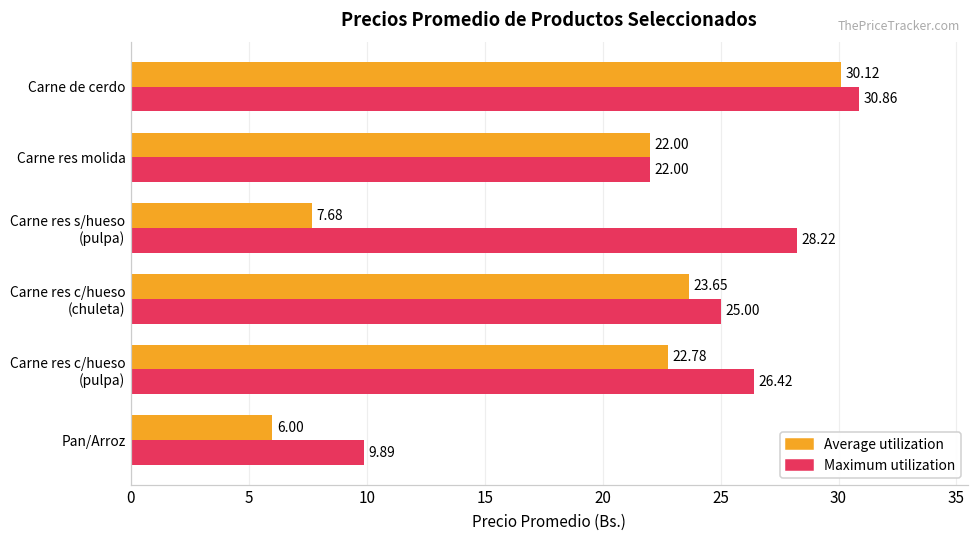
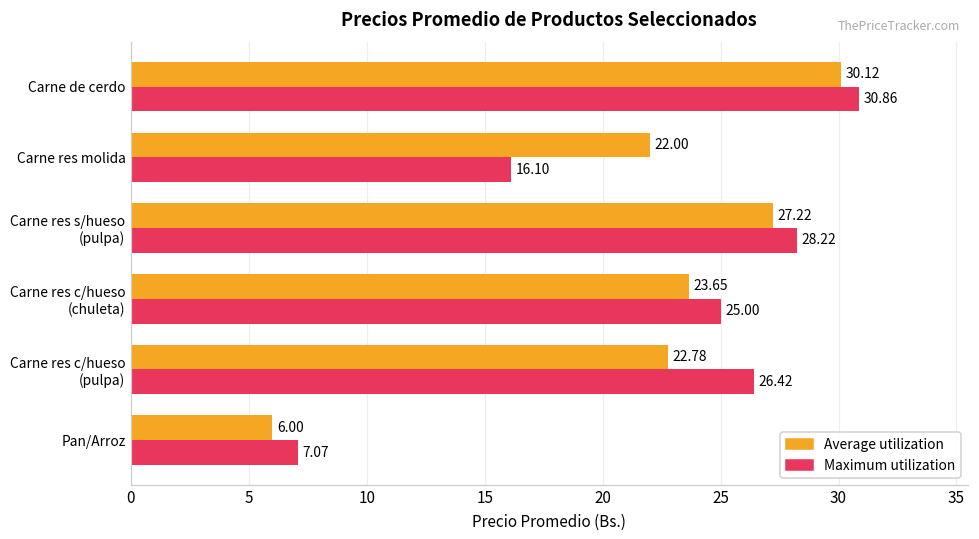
Maximum utilization, Carne res molida: 22.00 -> 16.10
Average utilization, Carne res s/hueso (pulpa): 7.68 -> 27.22
Maximum utilization, Pan/Arroz: 9.89 -> 7.07
